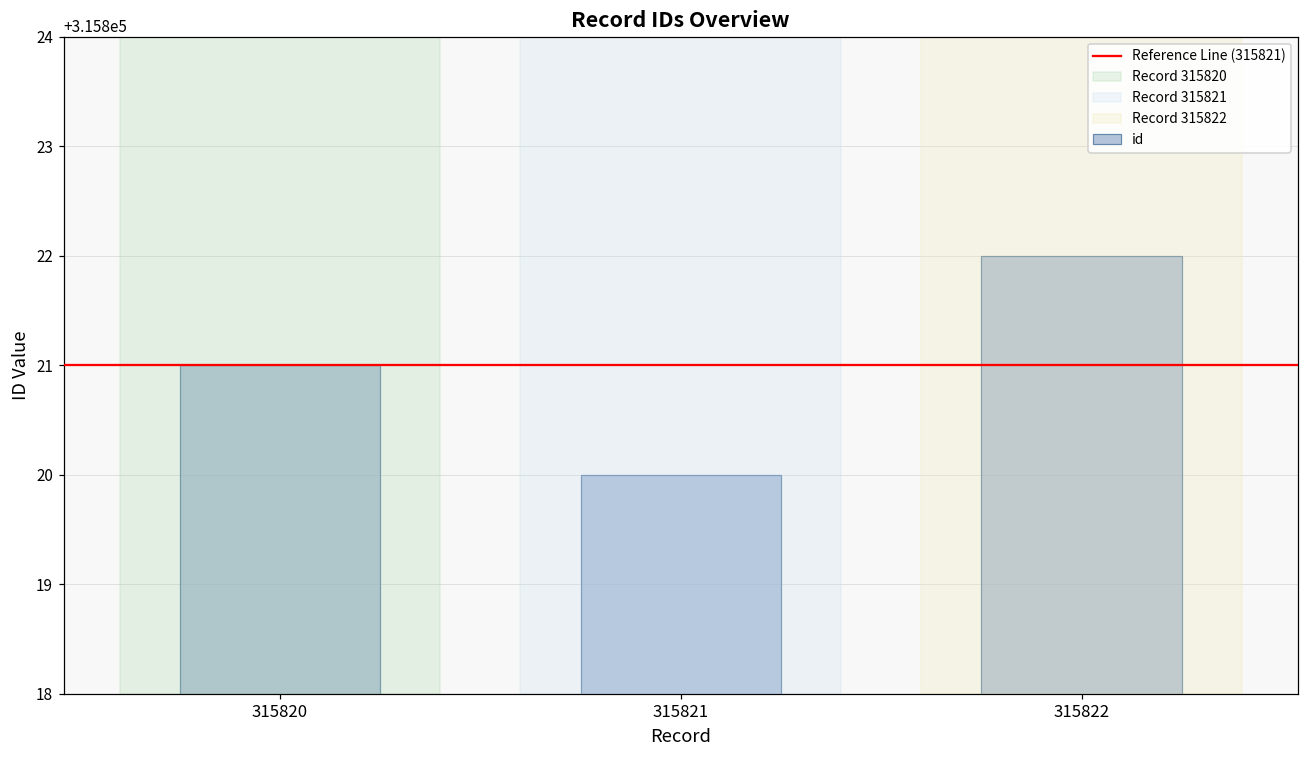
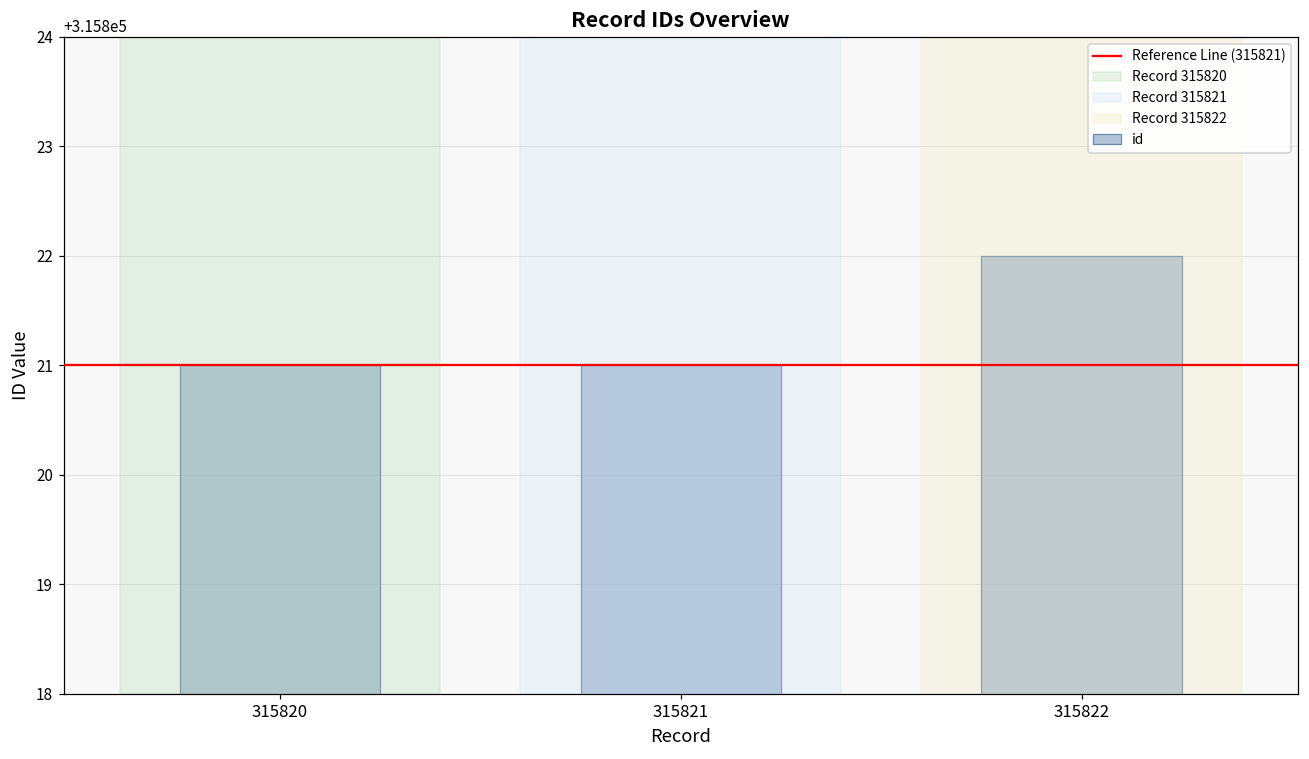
315821: 315820 -> 315821
